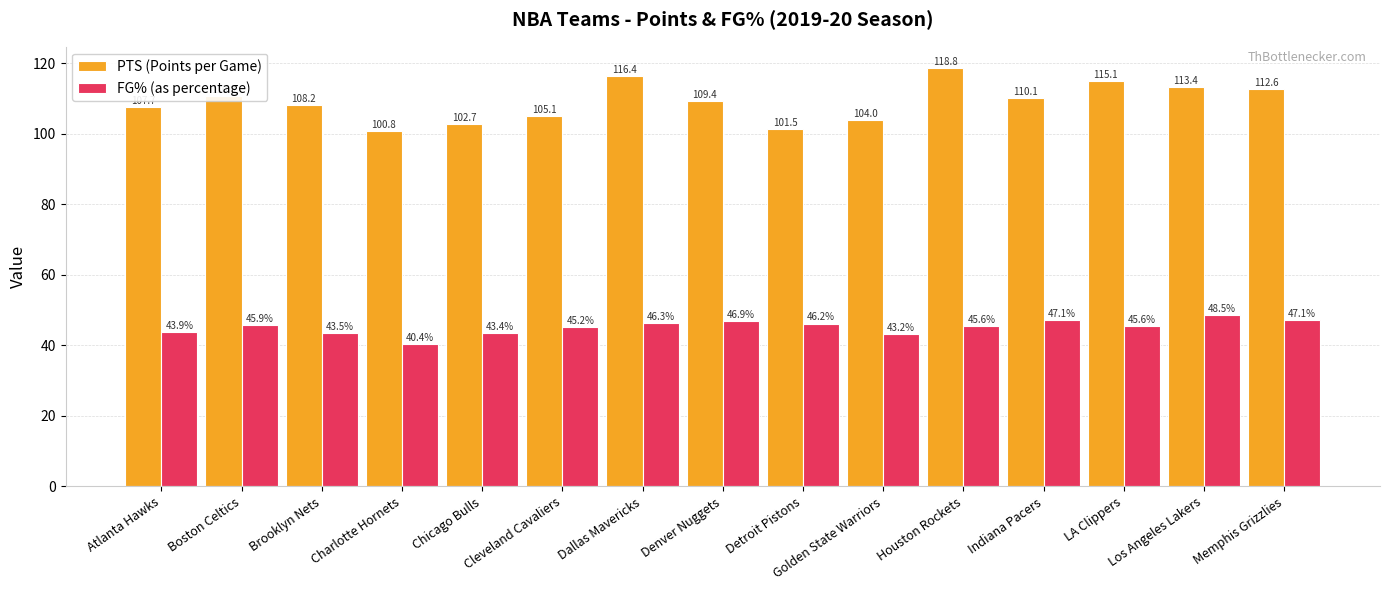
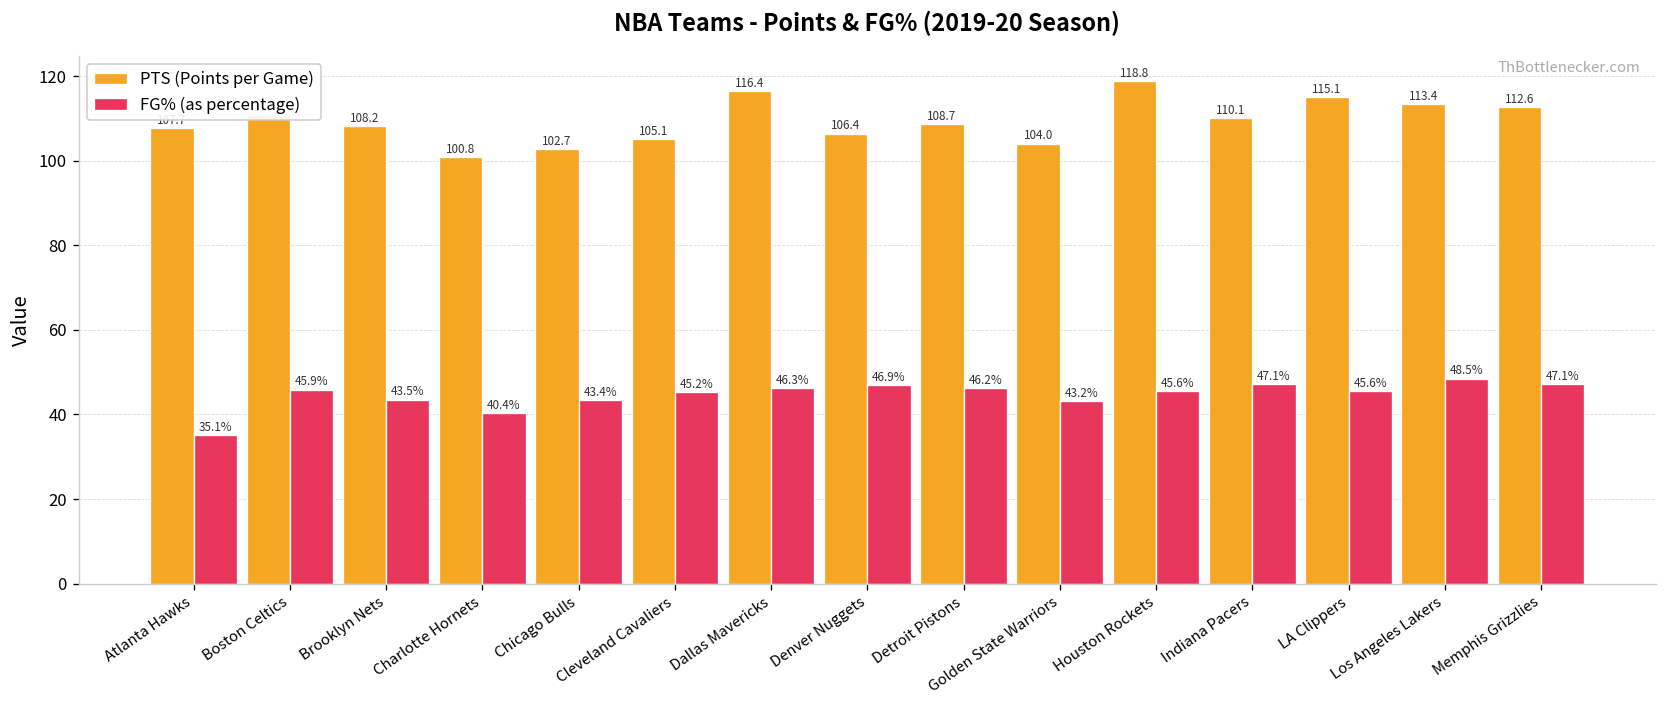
FG% (as percentage), Atlanta Hawks: 43.9% -> 35.1%
PTS (Points per Game), Denver Nuggets: 109.4 -> 106.4
PTS (Points per Game), Detroit Pistons: 101.5 -> 108.7
